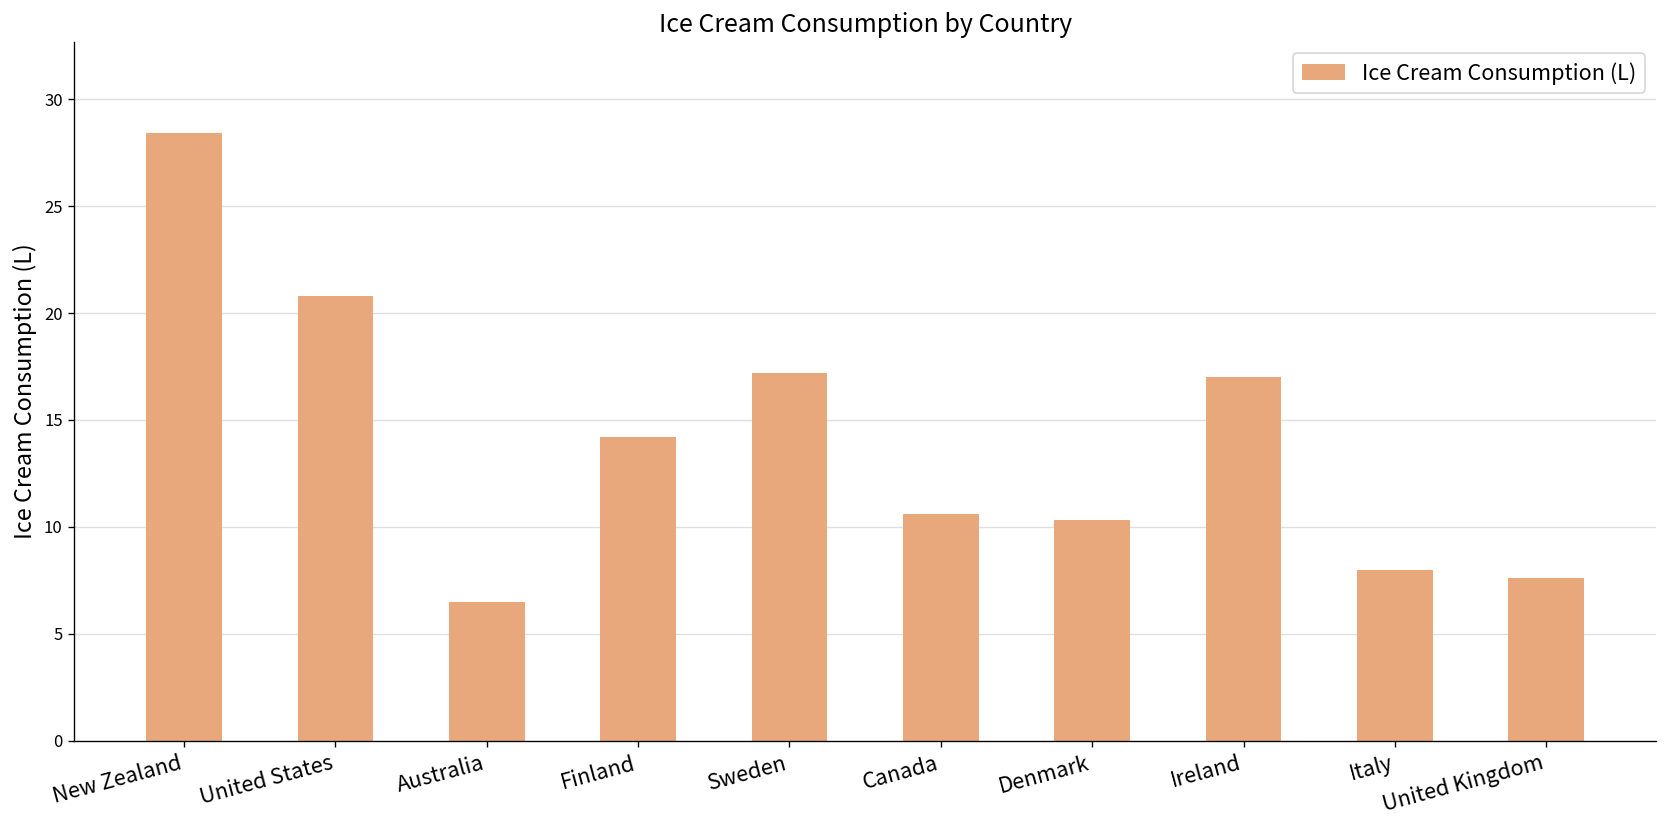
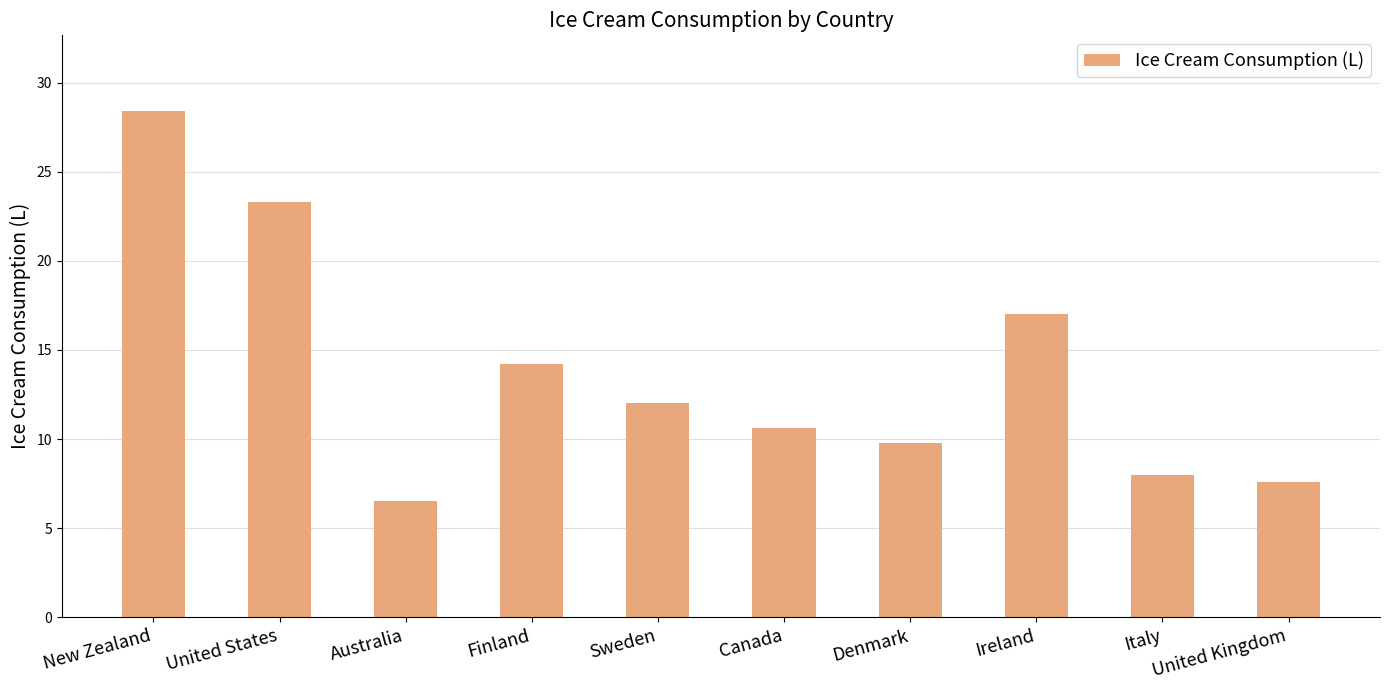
United States: 20.8 -> 23.3
Sweden: 17.2 -> 12.0
Denmark: 10.3 -> 9.8
